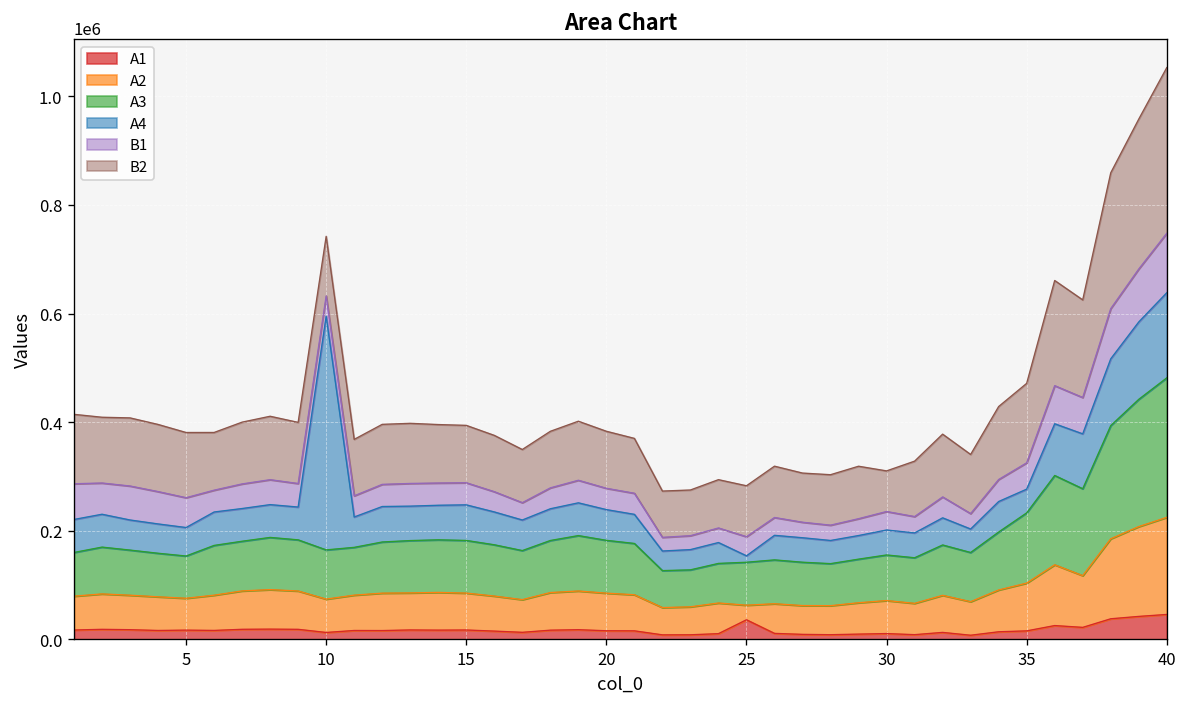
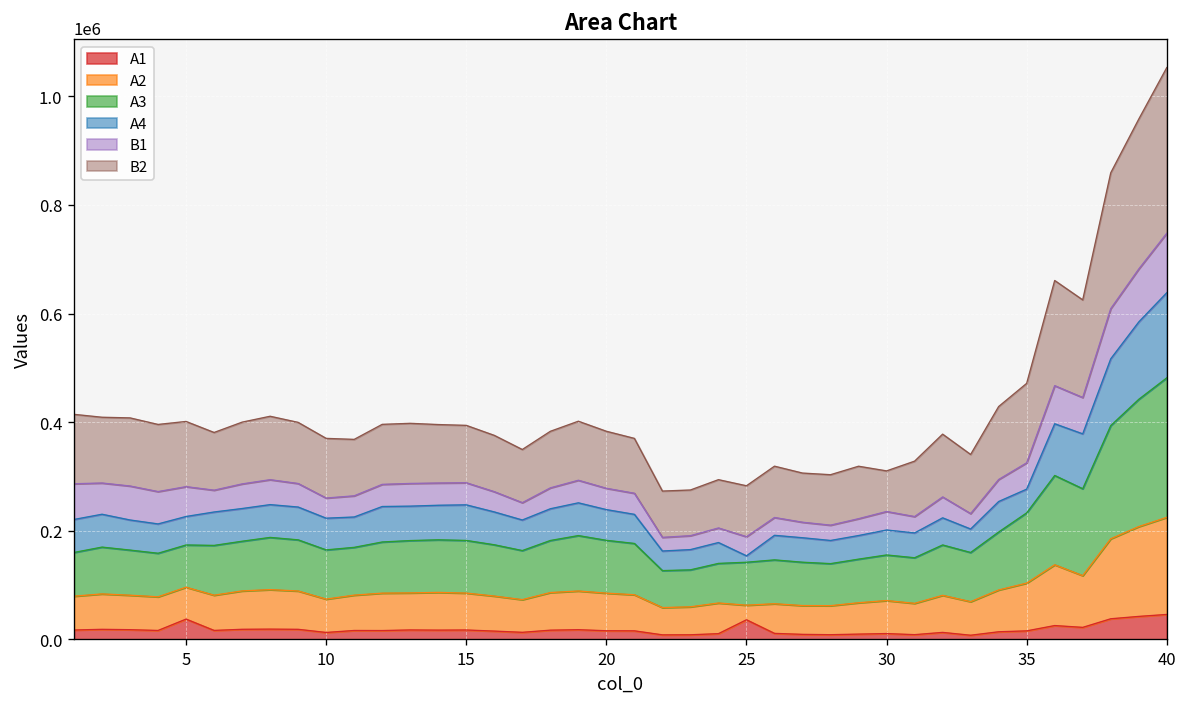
A1, 5: 20000 -> 40000
A4, 10: 430000 -> 60000
